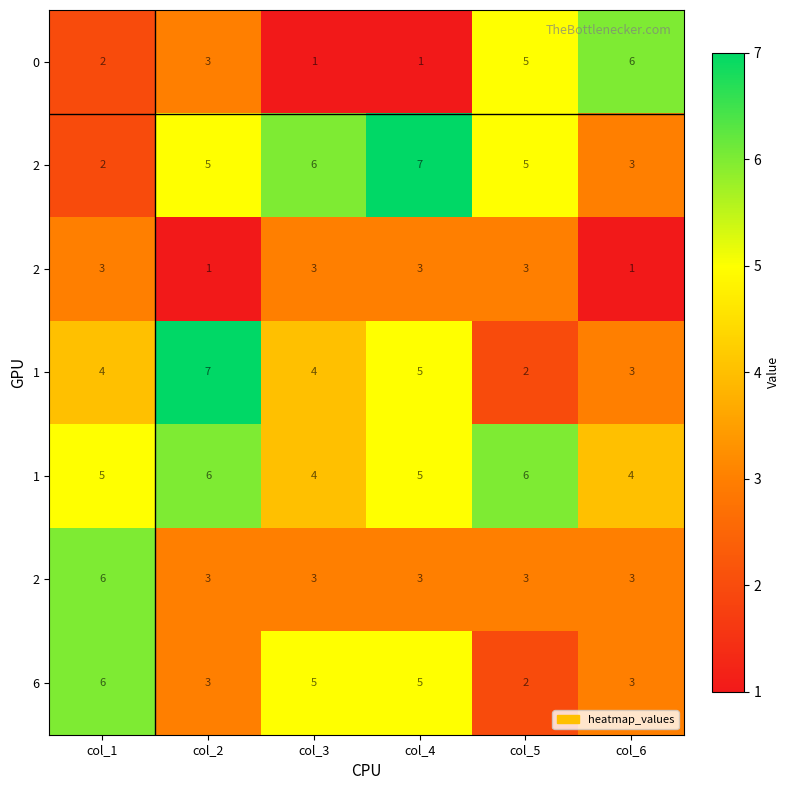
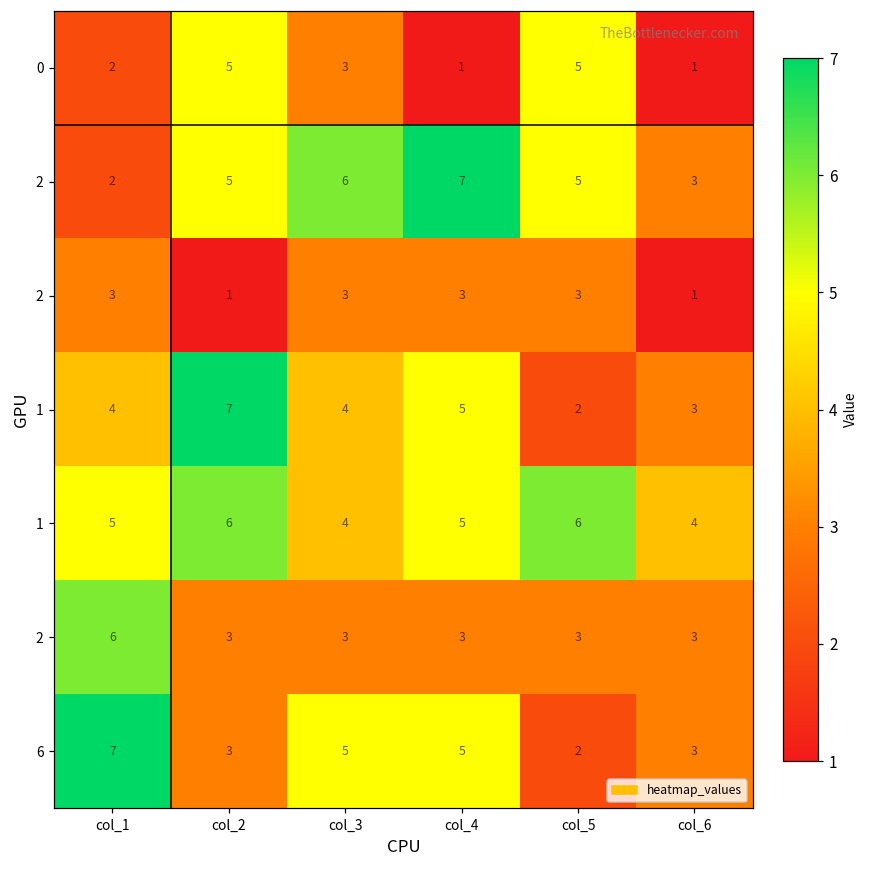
0, col_2: 3 -> 5
0, col_3: 1 -> 3
0, col_6: 6 -> 1
6, col_1: 6 -> 7
